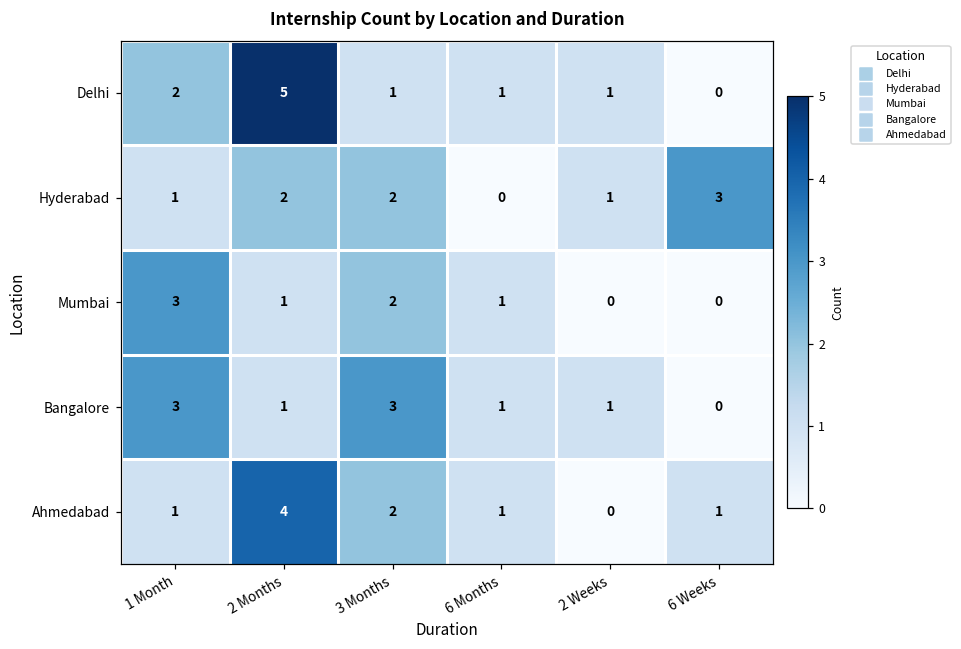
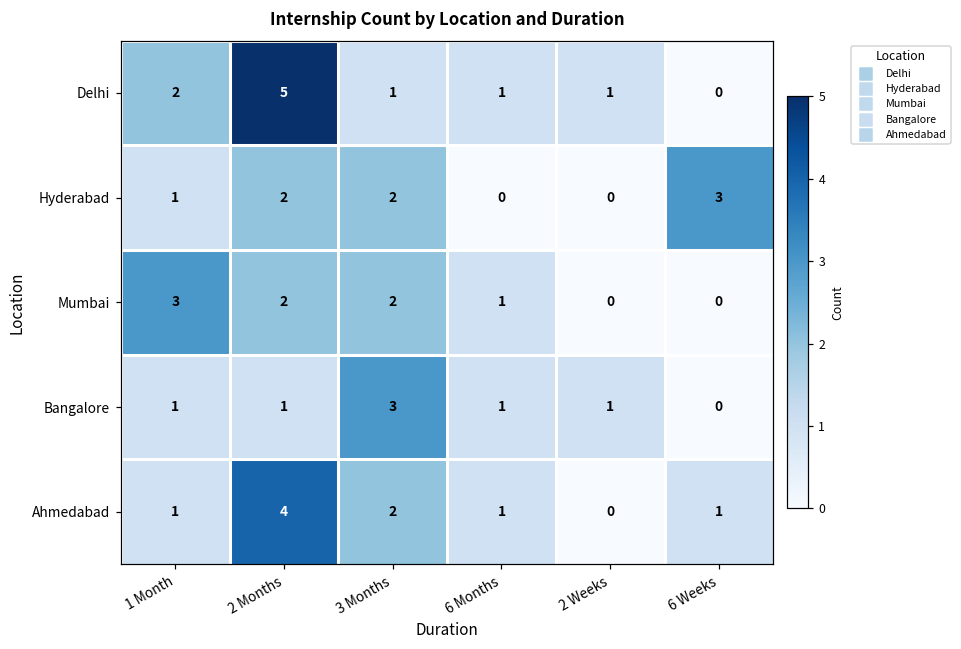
Hyderabad, 2 Weeks: 1 -> 0
Mumbai, 2 Months: 1 -> 2
Bangalore, 1 Month: 3 -> 1
